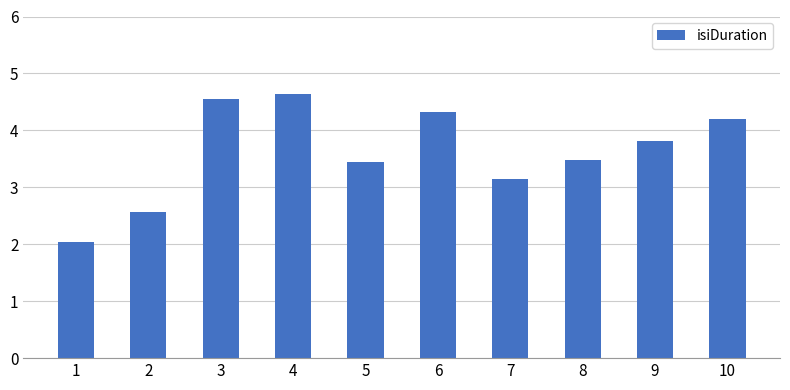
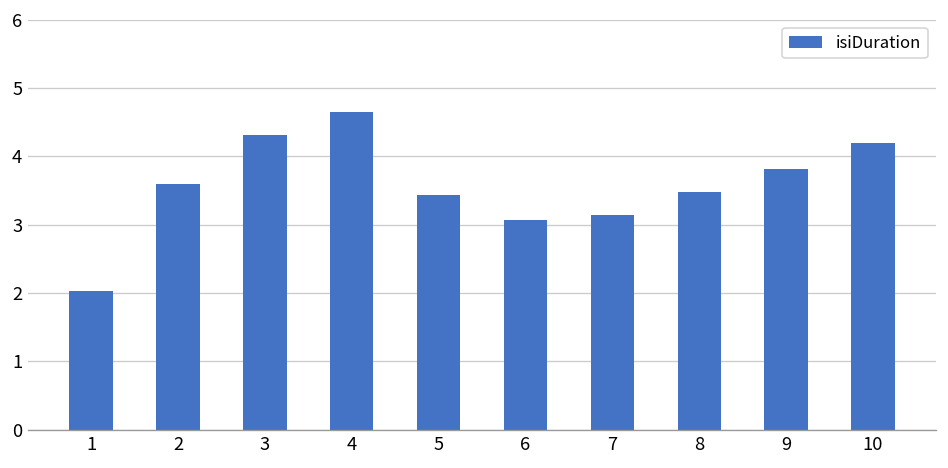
2: 2.6 -> 3.6
3: 4.6 -> 4.3
6: 4.3 -> 3.1
